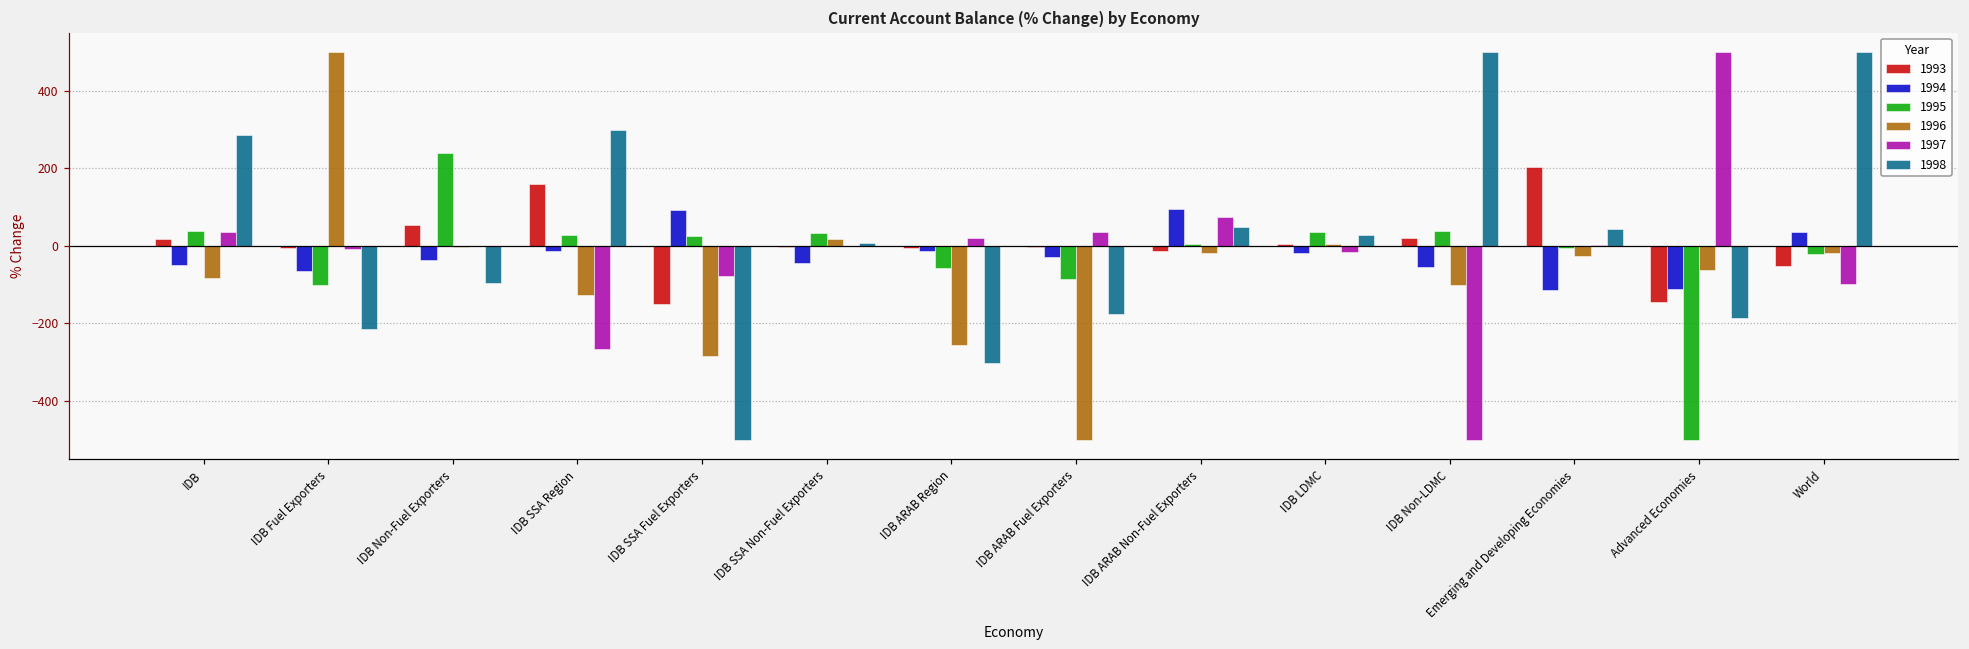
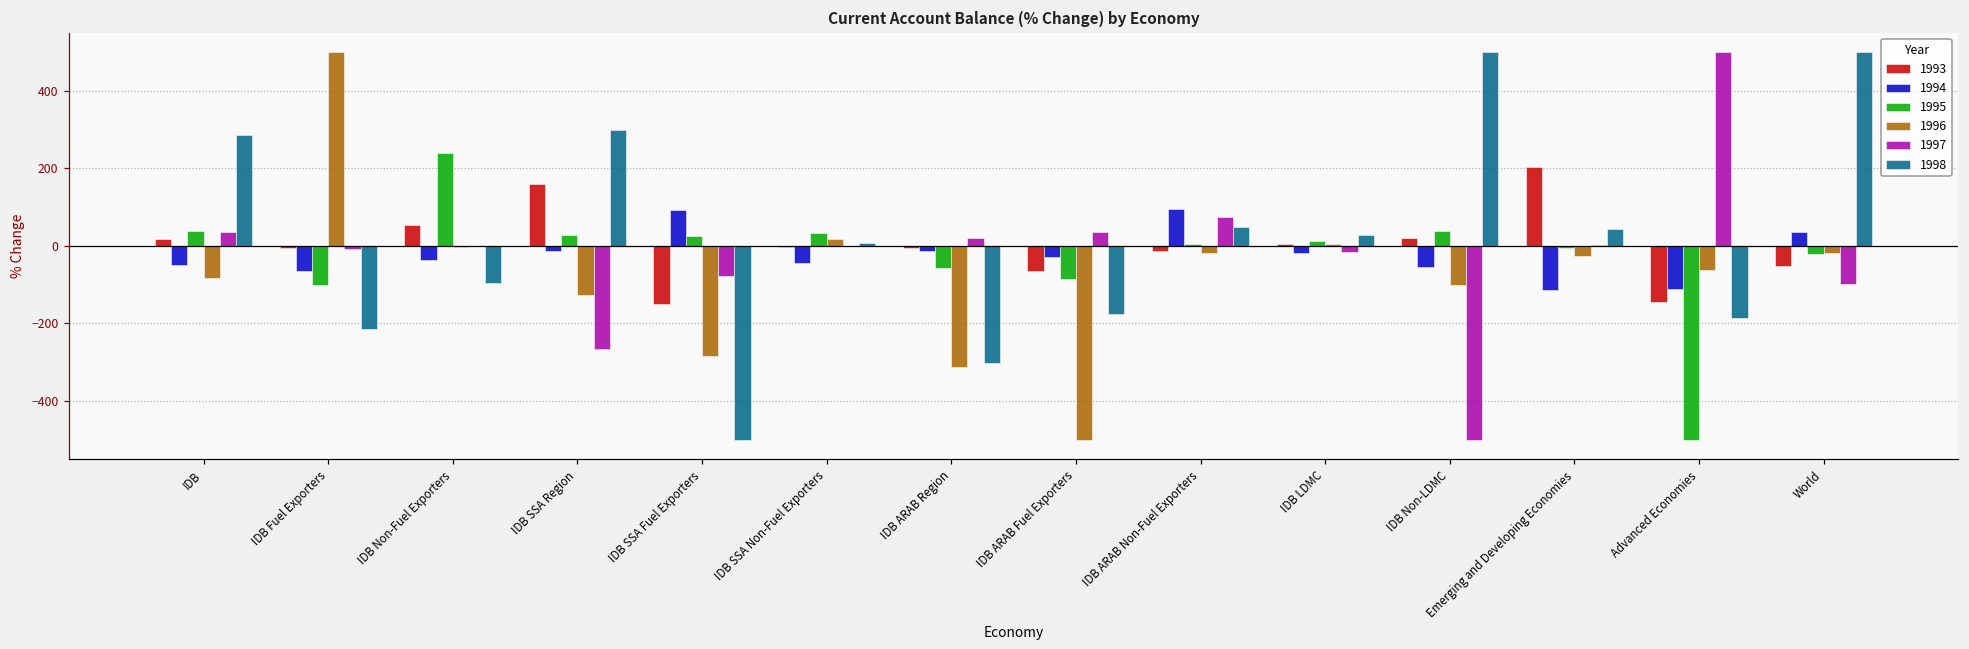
1996, IDB ARAB Region: -260 -> -310
1993, IDB ARAB Fuel Exporters: 0 -> -60
1995, IDB LDMC: 40 -> 10
